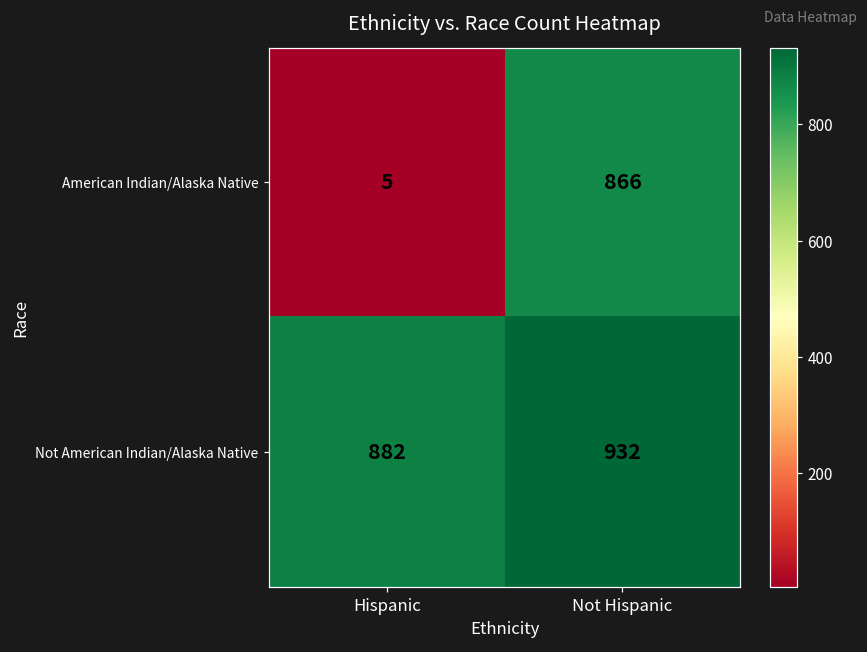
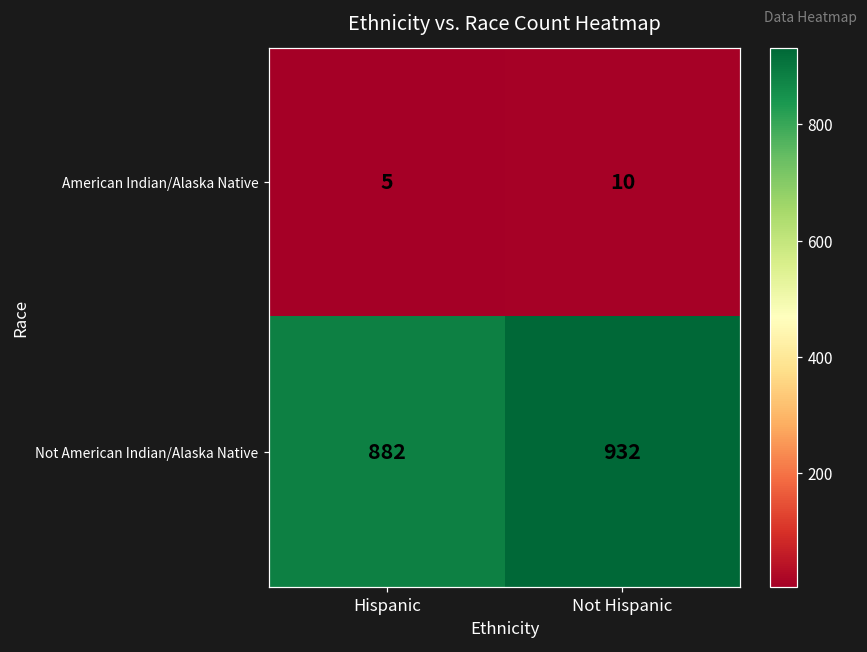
American Indian/Alaska Native, Not Hispanic: 866 -> 10
